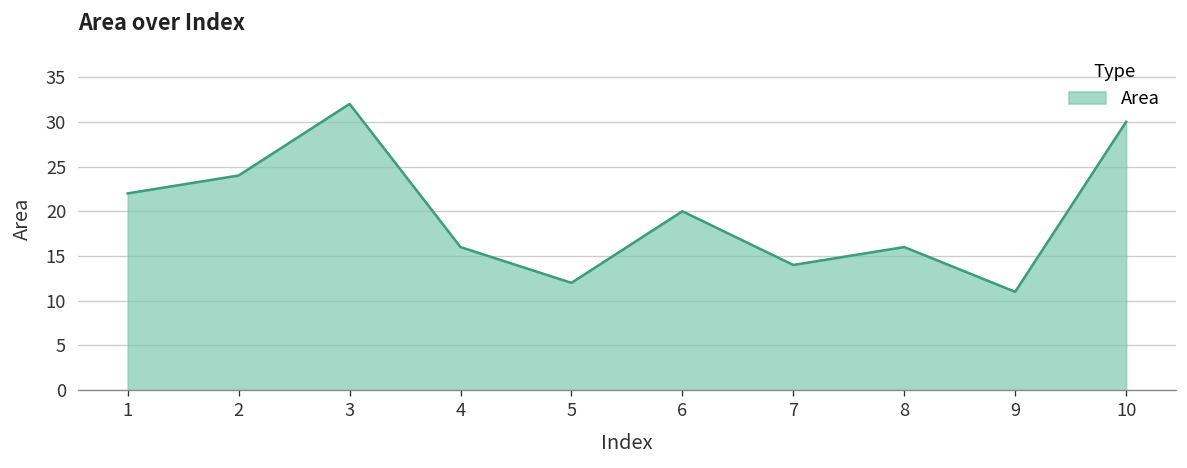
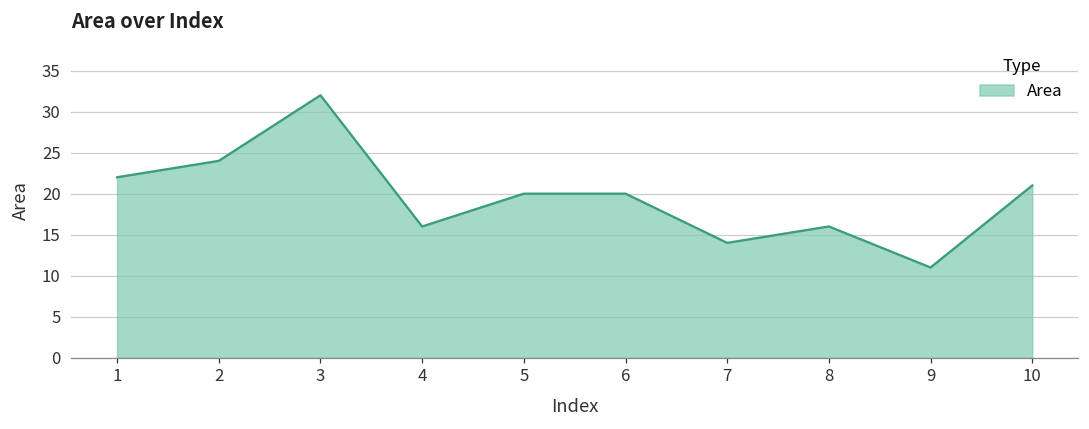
5: 12 -> 20
10: 30 -> 21
